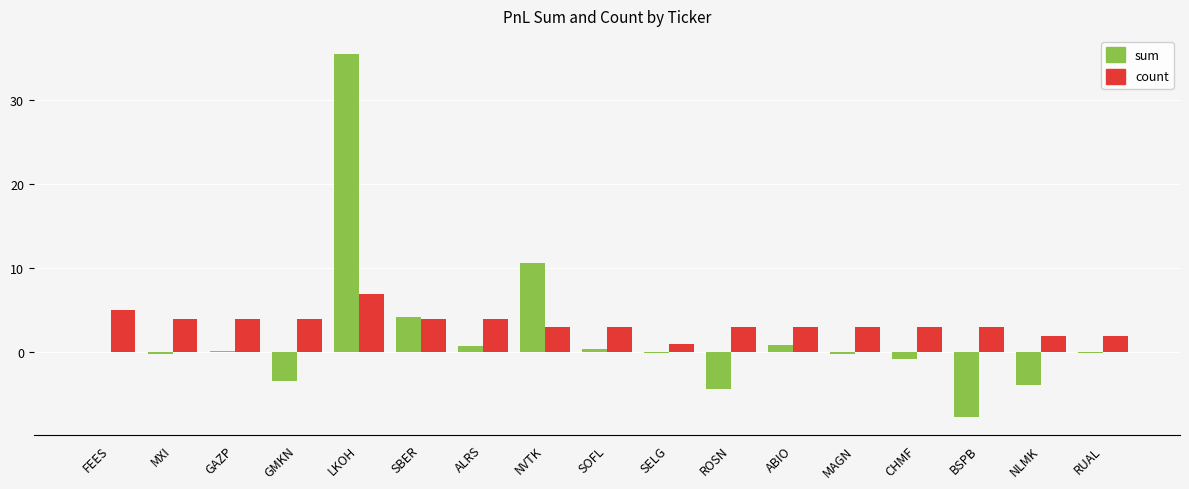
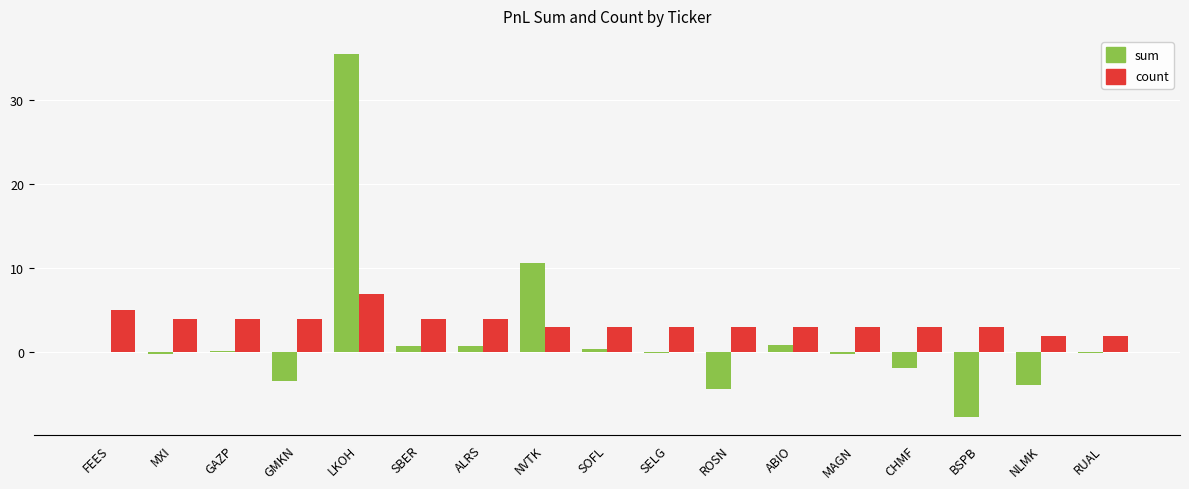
sum, SBER: 4 -> 1
count, SELG: 1 -> 3
sum, CHMF: -1 -> -2
